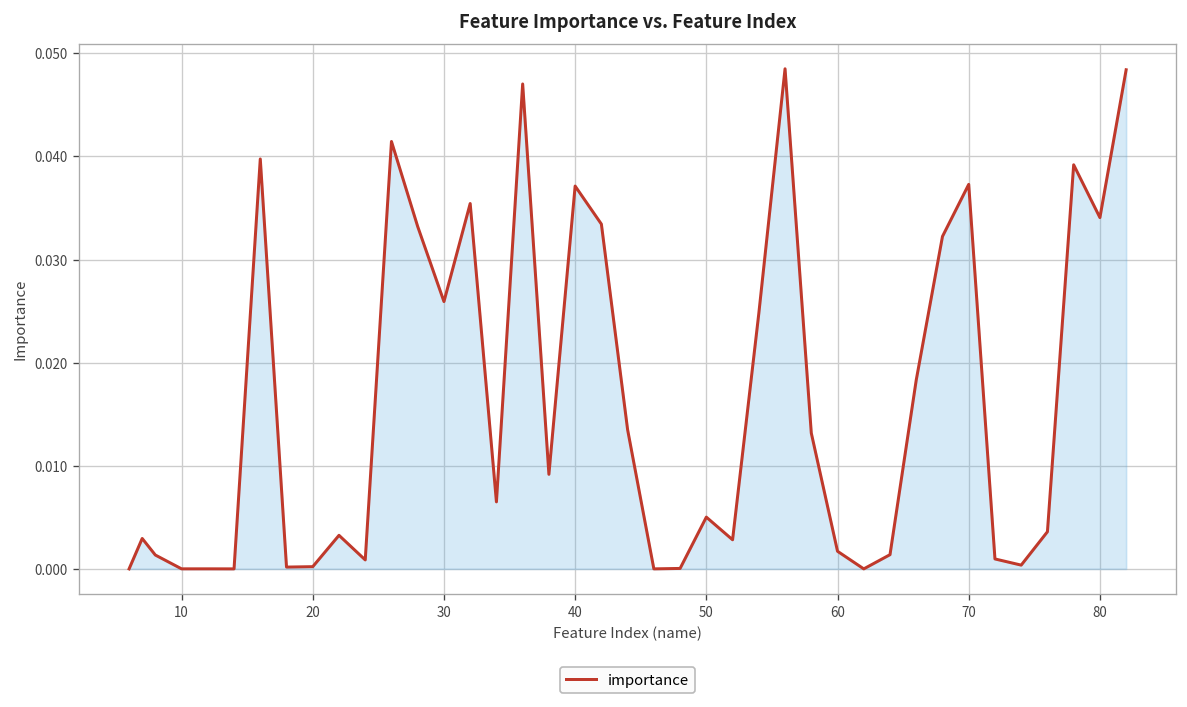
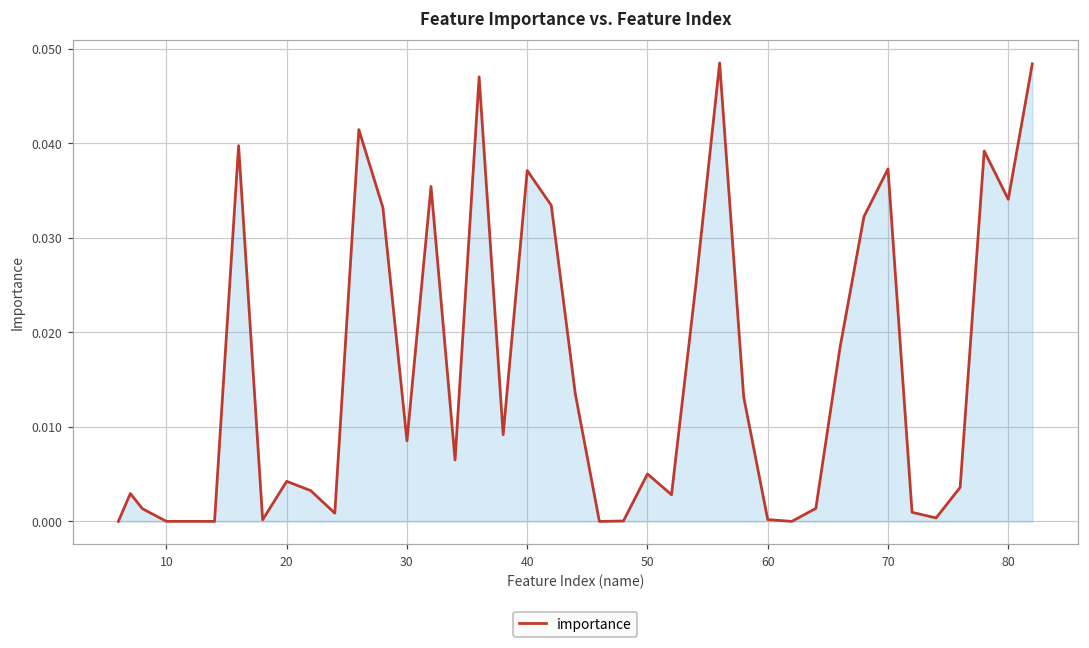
20: 0.000 -> 0.004
30: 0.026 -> 0.009
60: 0.002 -> 0.000
